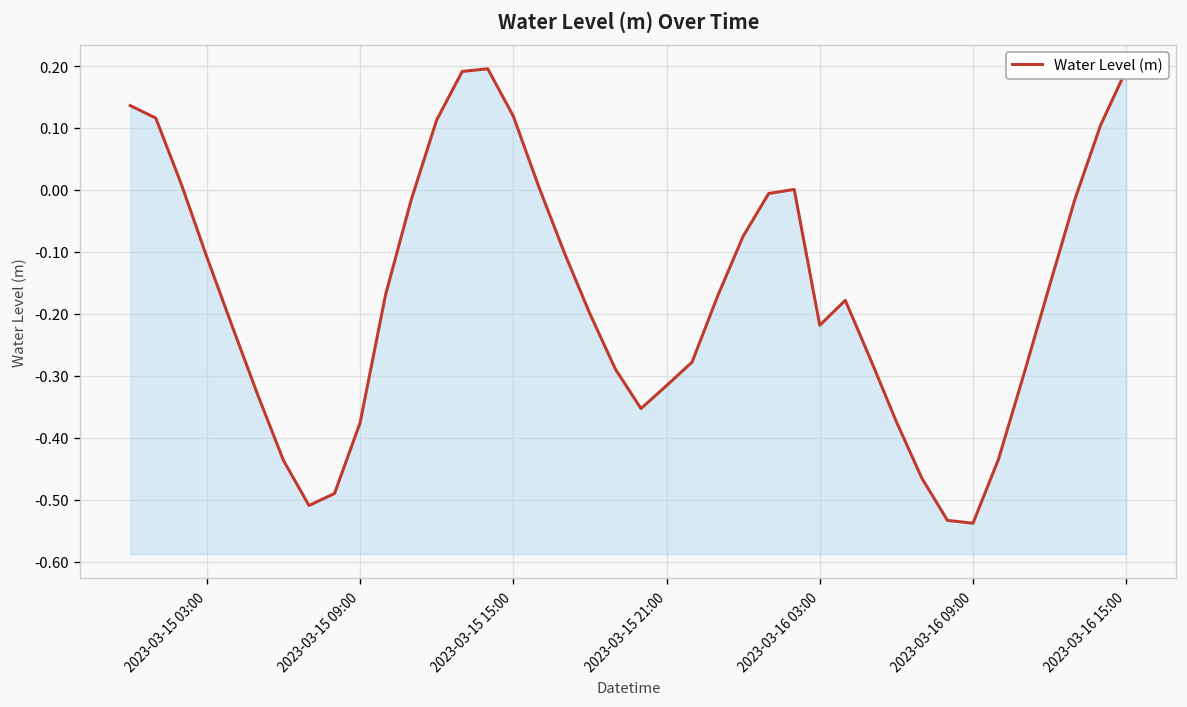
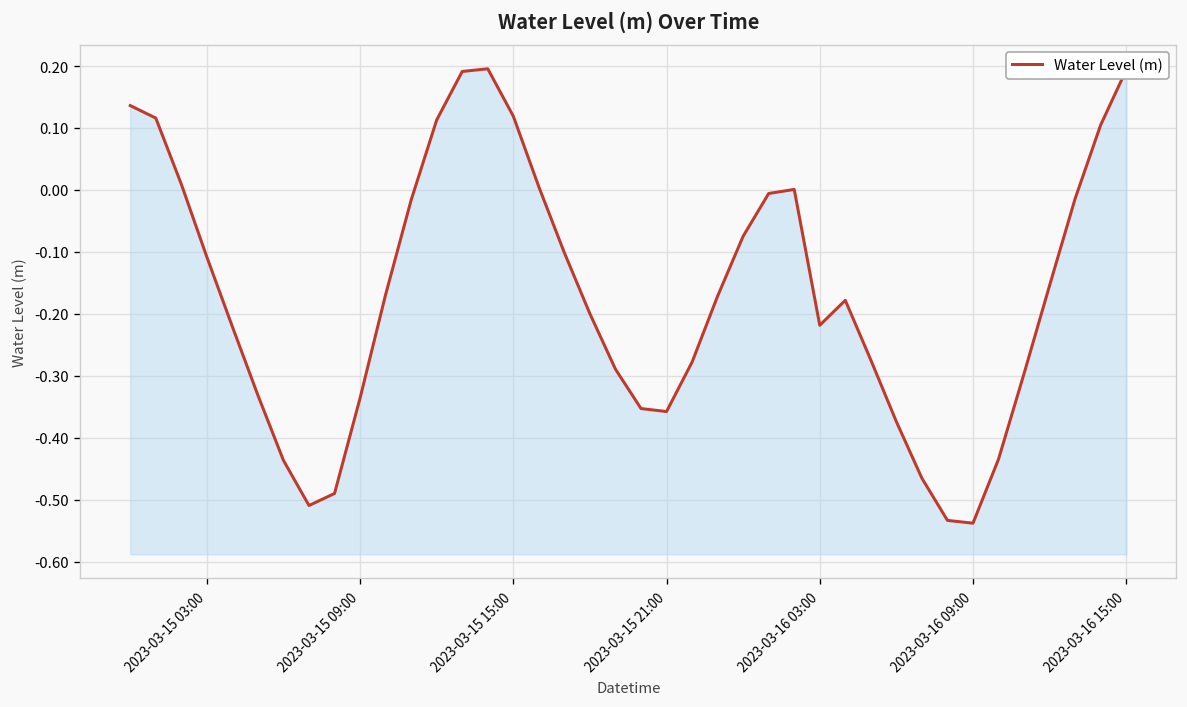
2023-03-15 09:00: -0.38 -> -0.34
2023-03-15 21:00: -0.32 -> -0.36
